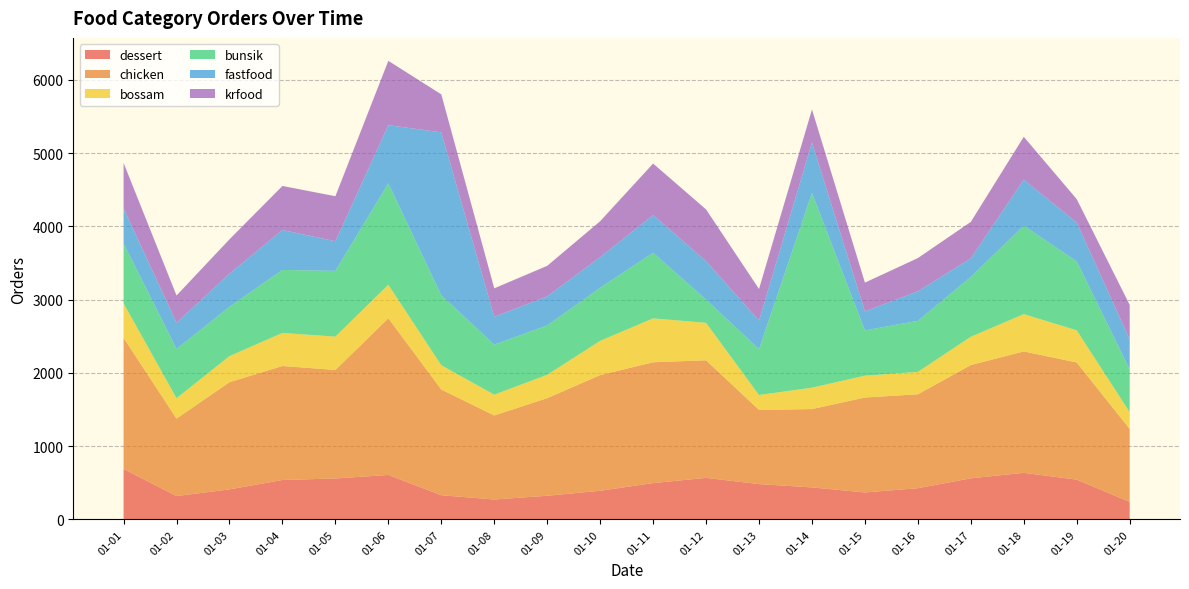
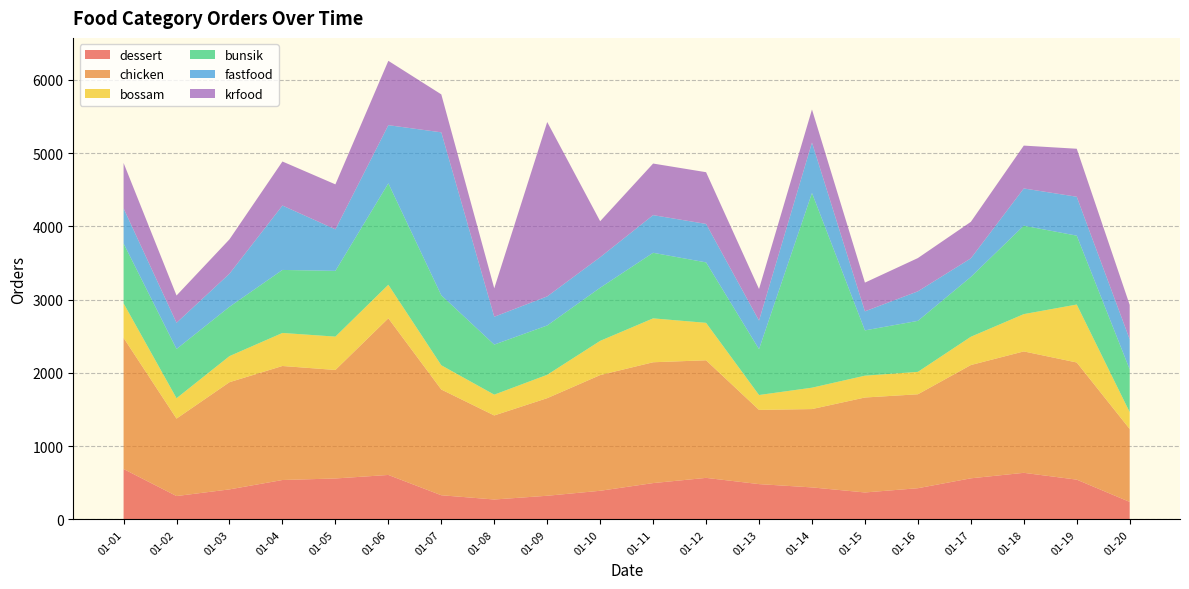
fastfood, 01-04: 500 -> 900
fastfood, 01-05: 400 -> 600
krfood, 01-09: 400 -> 2400
bunsik, 01-12: 300 -> 800
fastfood, 01-18: 600 -> 500
bossam, 01-19: 400 -> 800
krfood, 01-19: 300 -> 700
